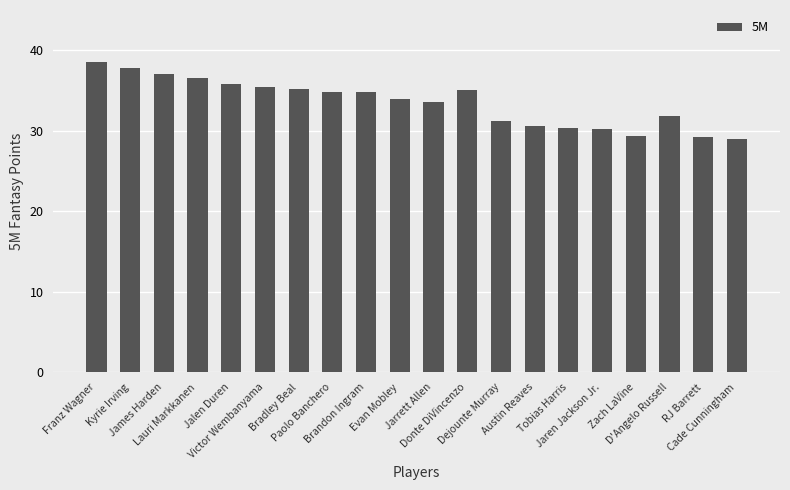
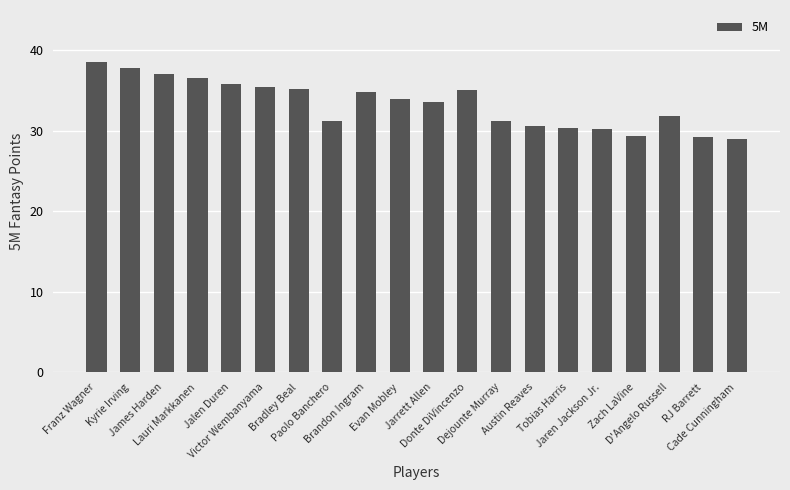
Paolo Banchero: 35 -> 31
